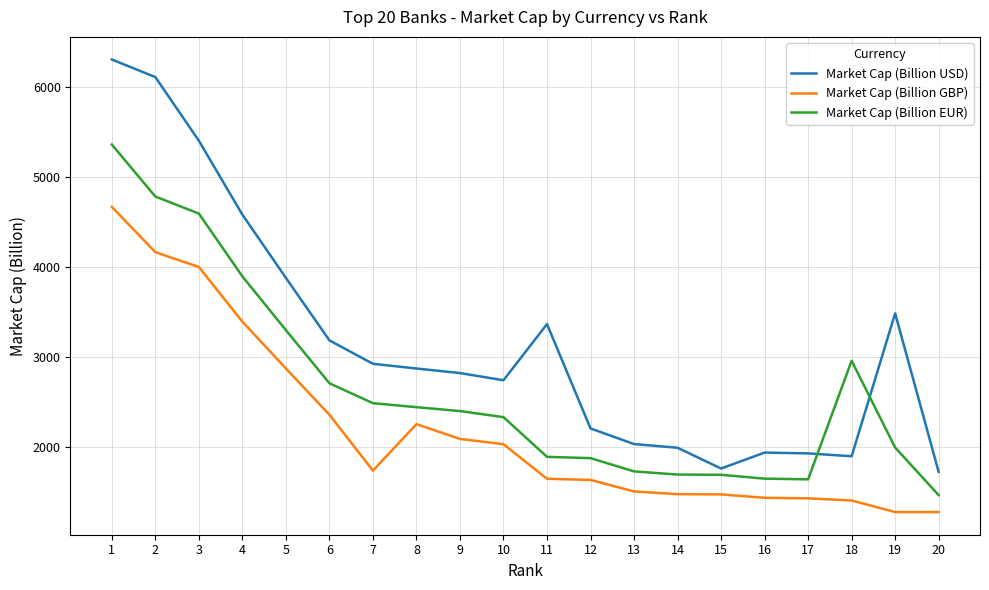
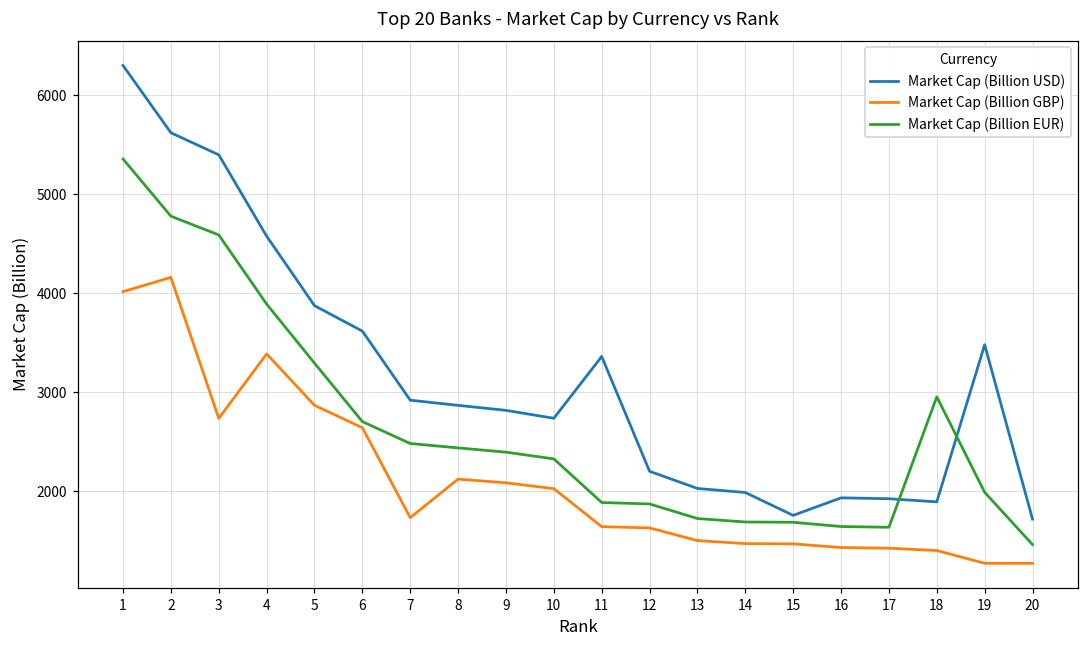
Market Cap (Billion GBP), 1: 4700 -> 4000
Market Cap (Billion USD), 2: 6100 -> 5600
Market Cap (Billion GBP), 3: 4000 -> 2700
Market Cap (Billion USD), 6: 3200 -> 3600
Market Cap (Billion GBP), 6: 2400 -> 2600
Market Cap (Billion GBP), 8: 2200 -> 2100
